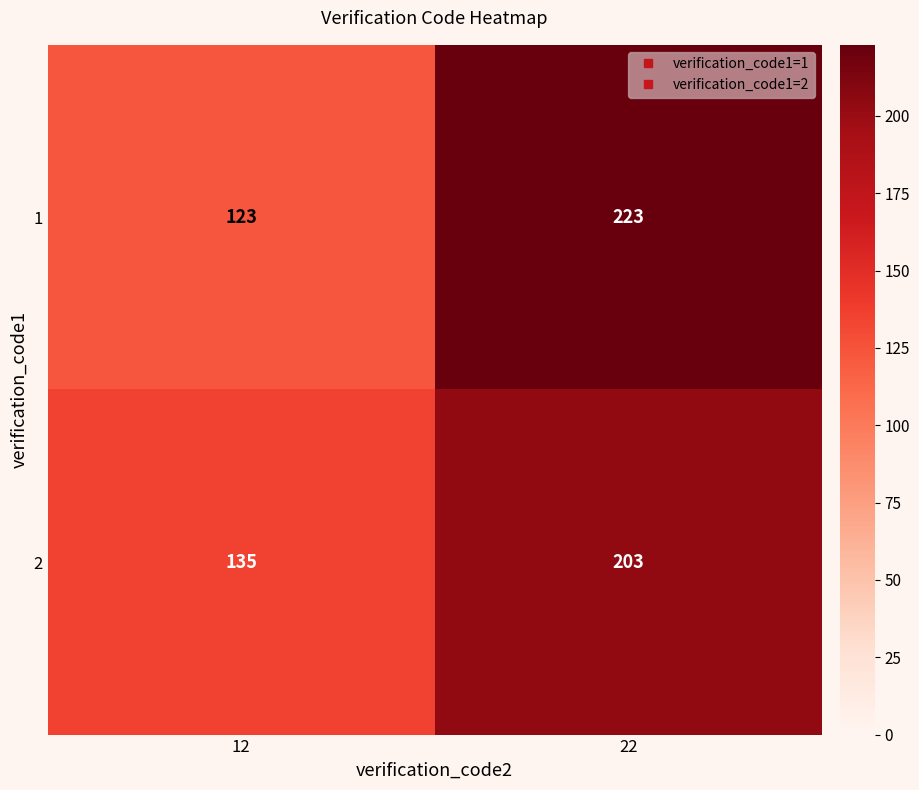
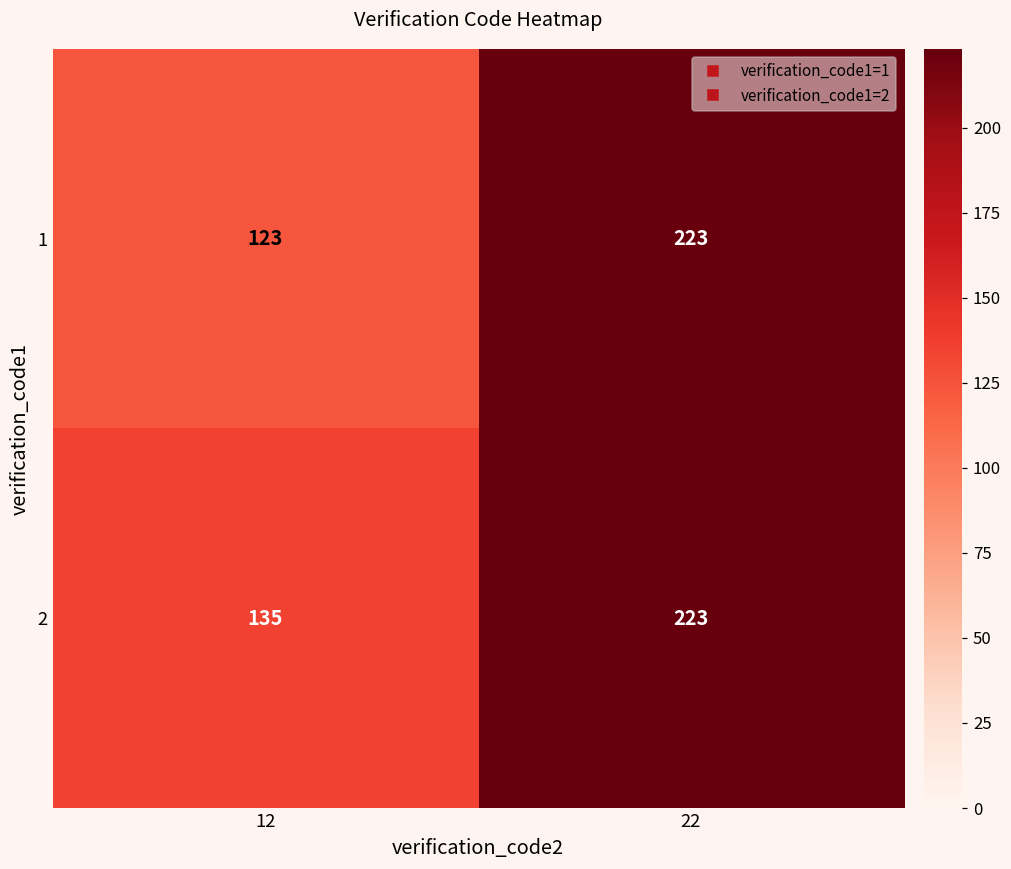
2, 22: 203 -> 223
